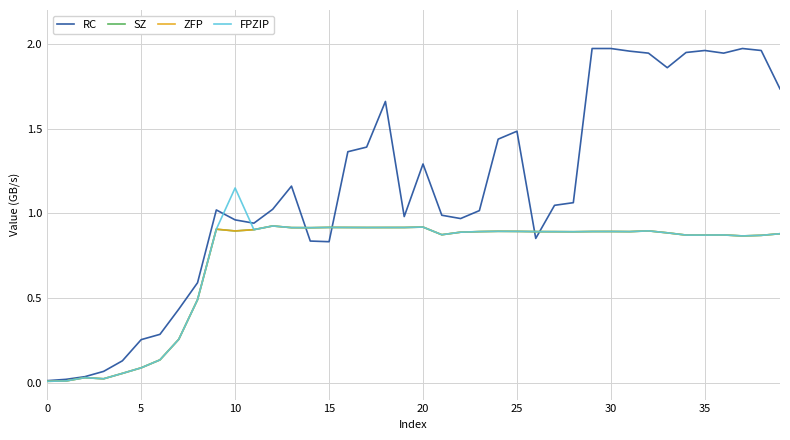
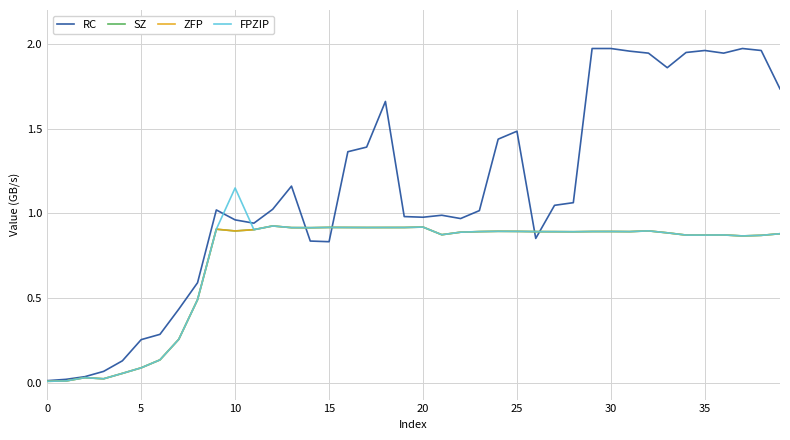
RC, 20: 1.29 -> 0.98
